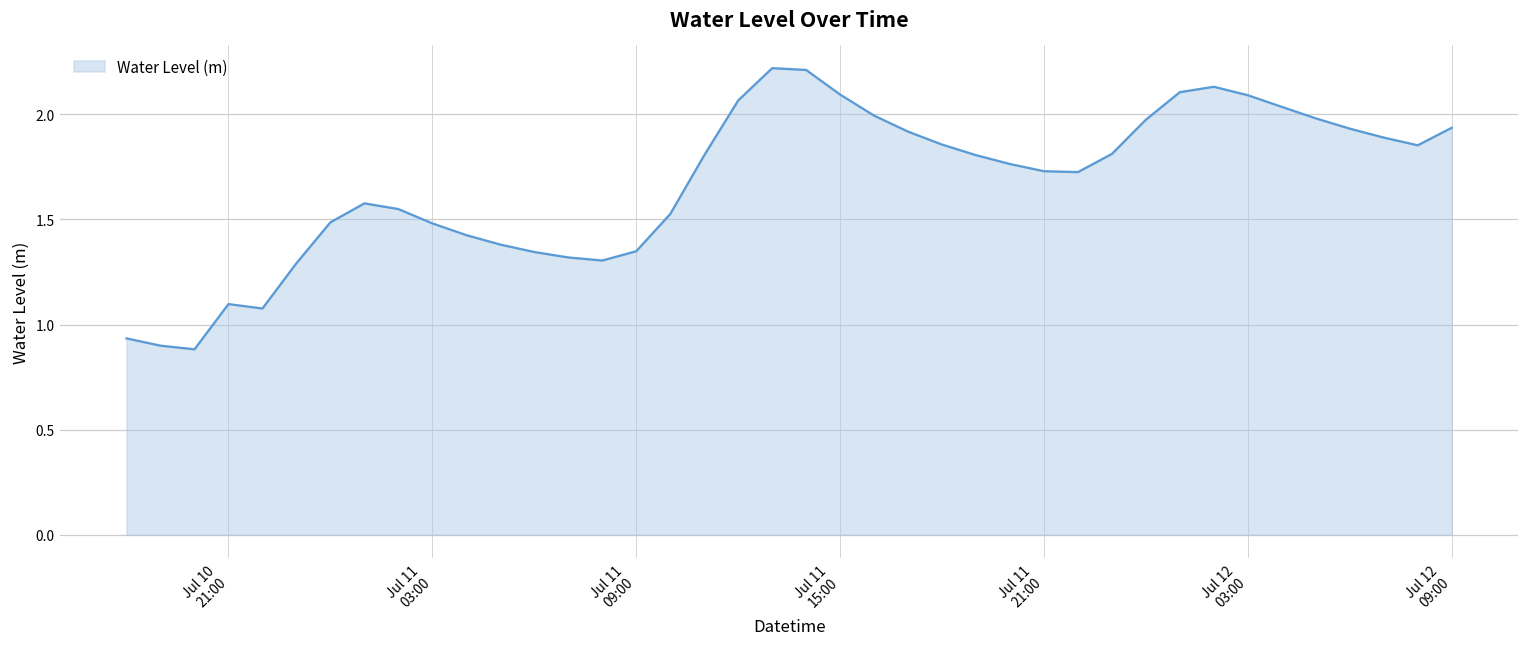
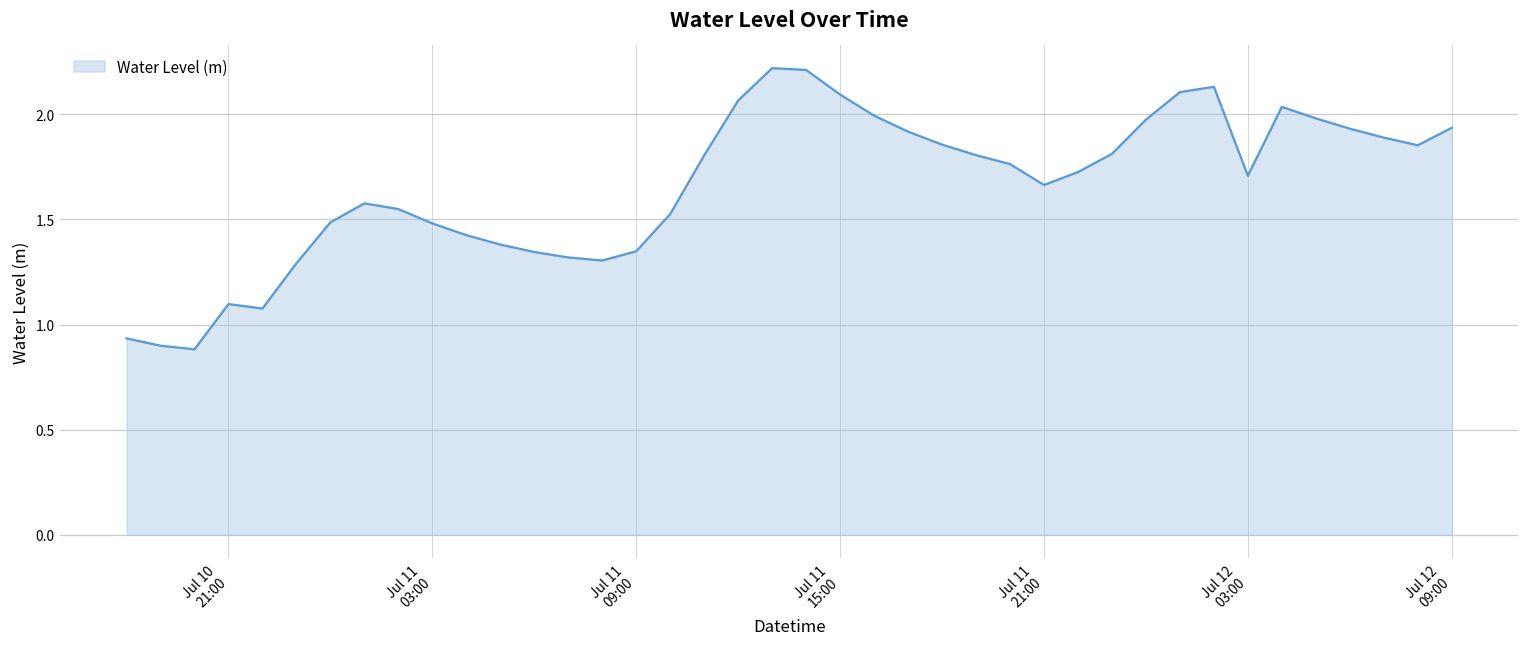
Jul 11 21:00: 1.73 -> 1.66
Jul 12 03:00: 2.09 -> 1.71
